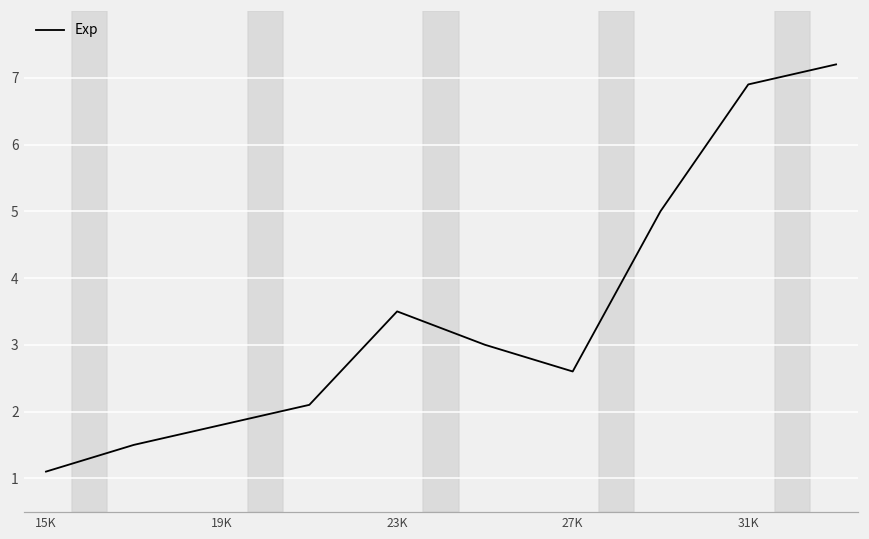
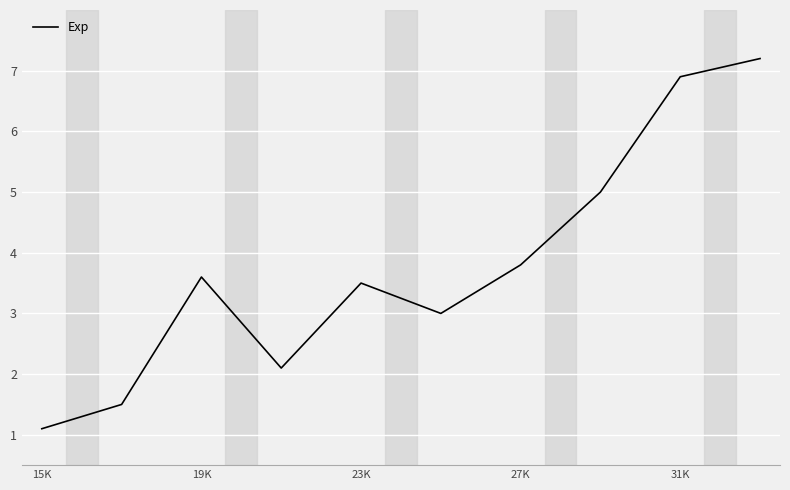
19K: 1.8 -> 3.6
27K: 2.6 -> 3.8
